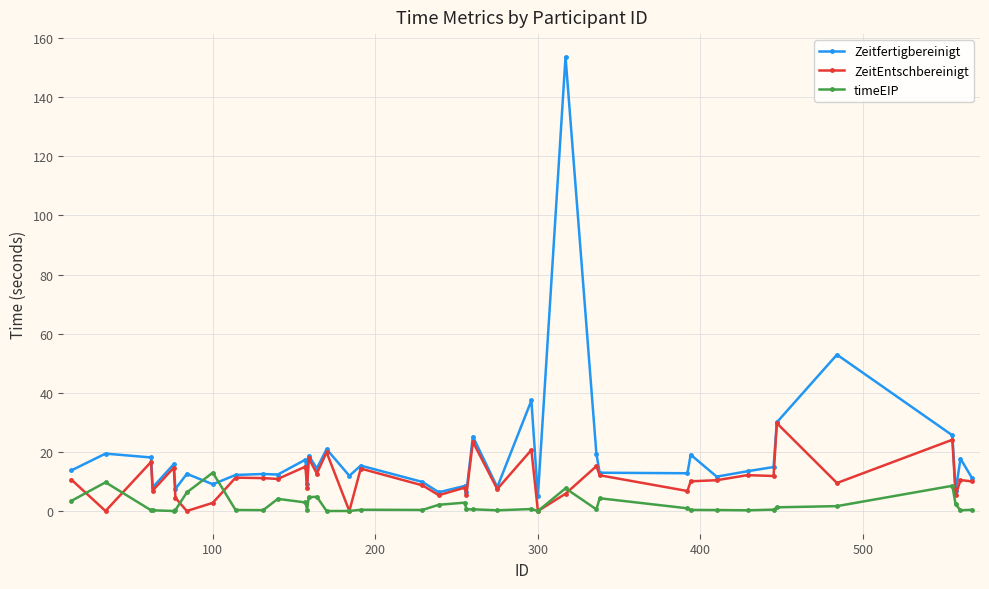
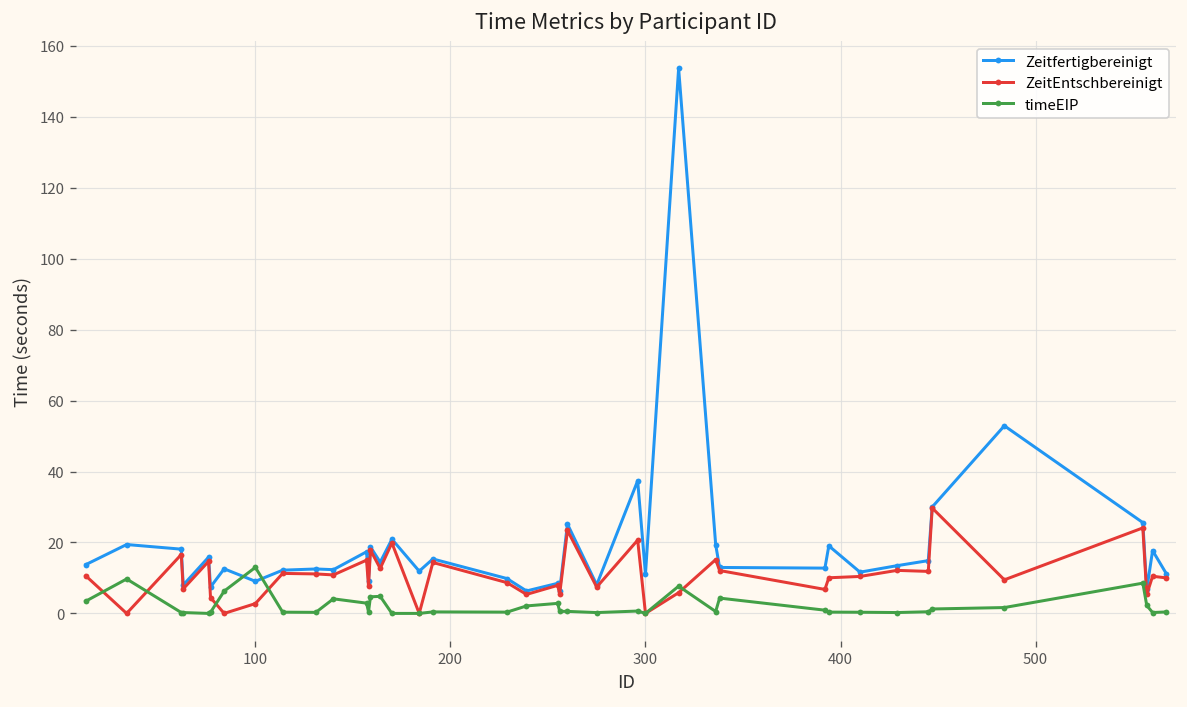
Zeitfertigbereinigt, 300: 5 -> 11
